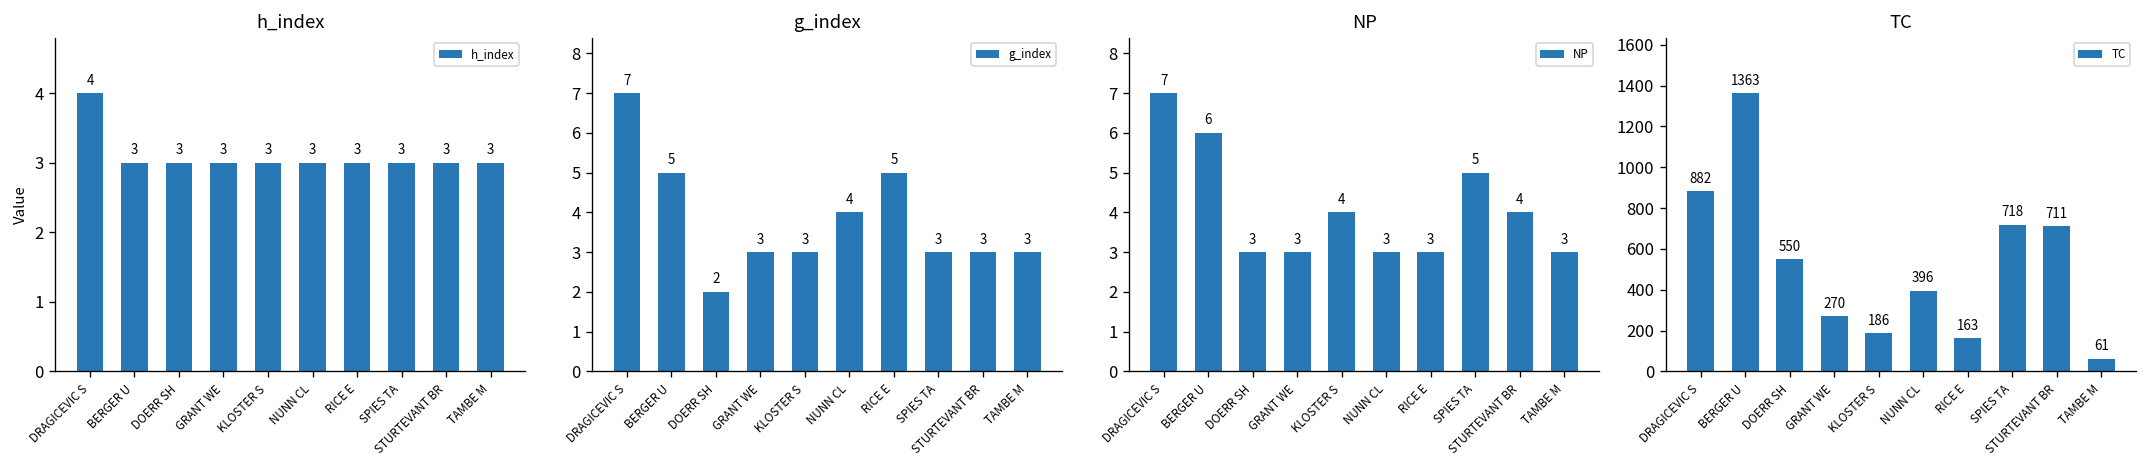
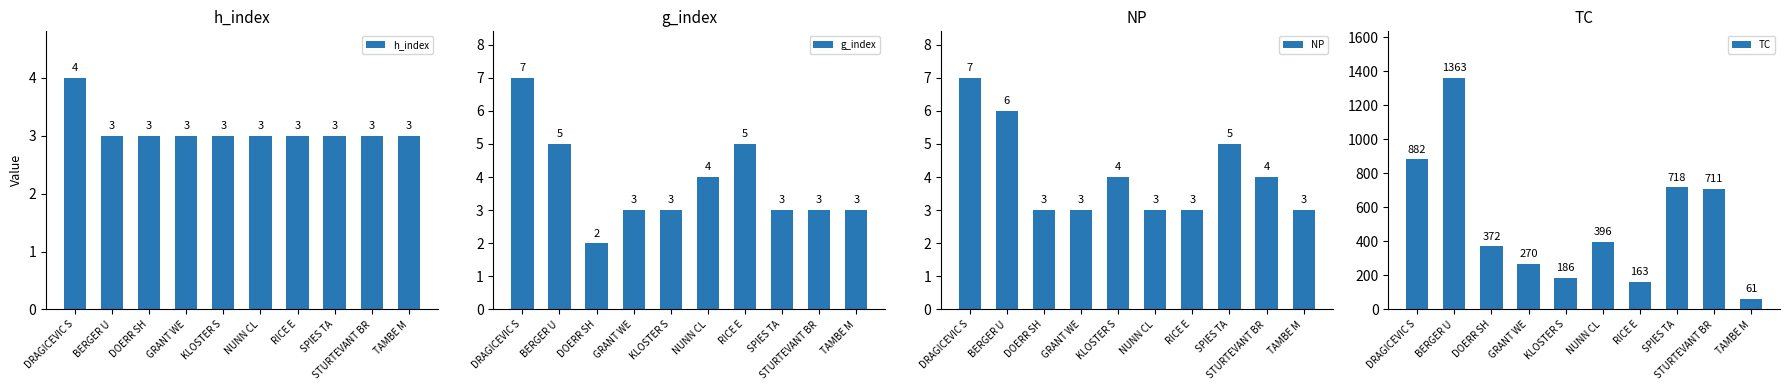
TC, DOERR SH: 550 -> 372
